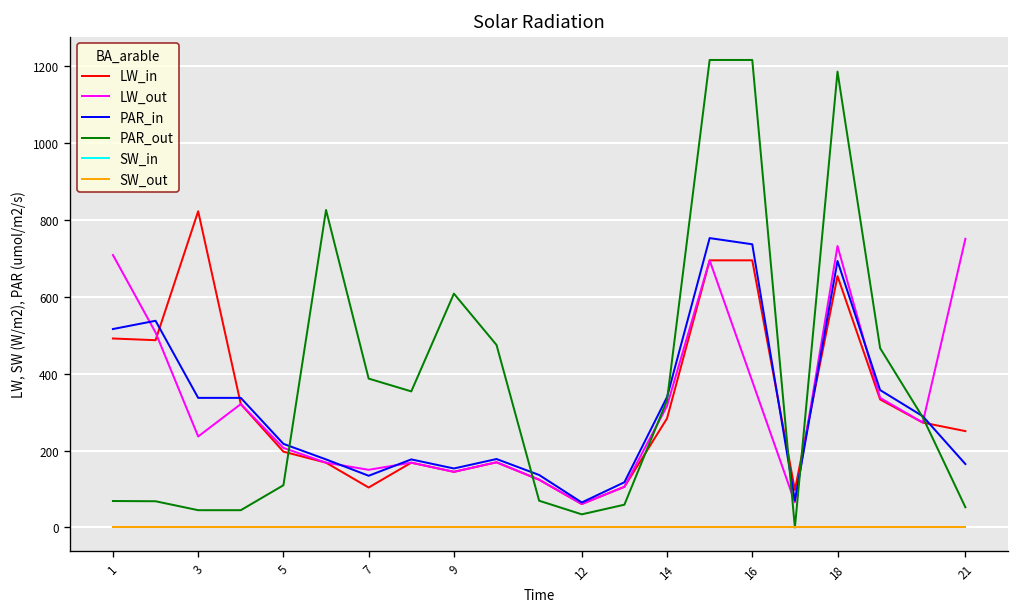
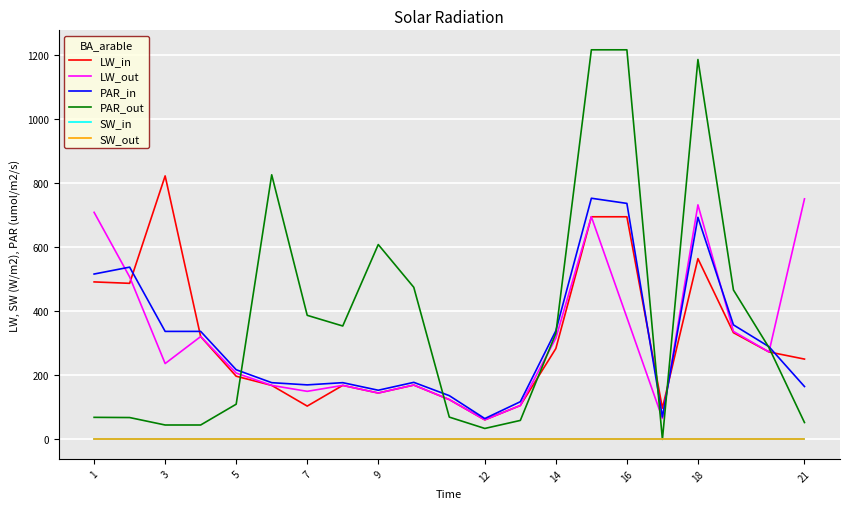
PAR_in, 7: 130 -> 170
LW_in, 18: 650 -> 560
